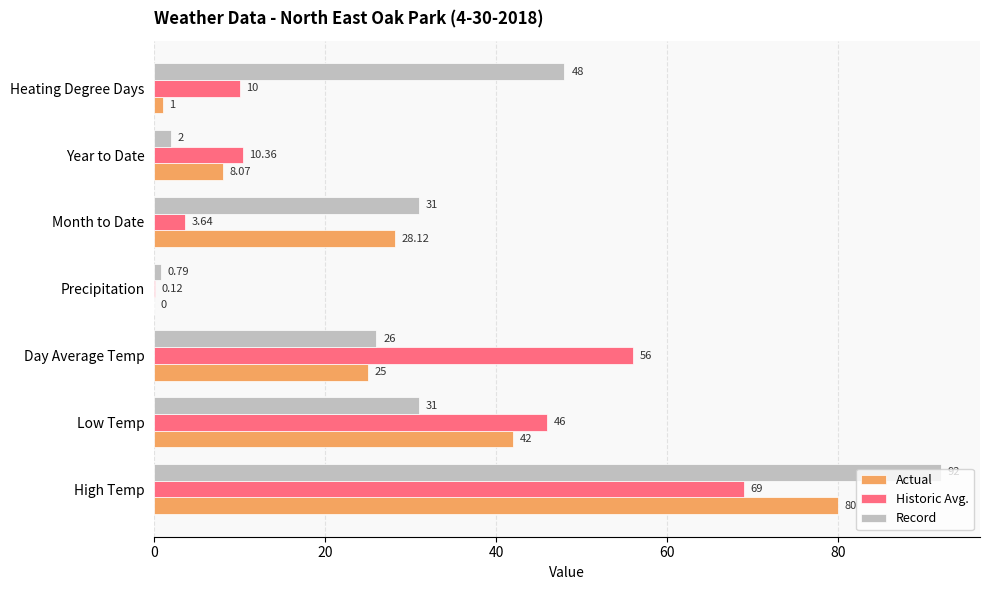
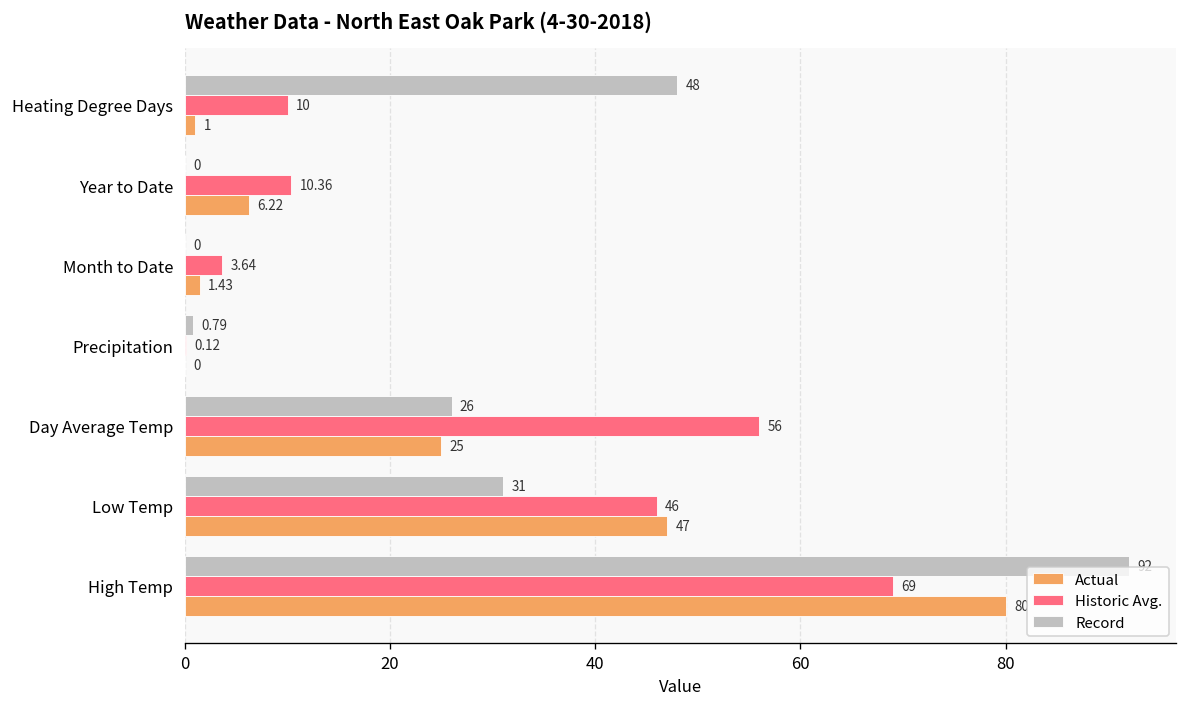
Record, Year to Date: 2 -> 0
Actual, Year to Date: 8.07 -> 6.22
Record, Month to Date: 31 -> 0
Actual, Month to Date: 28.12 -> 1.43
Actual, Low Temp: 42 -> 47
